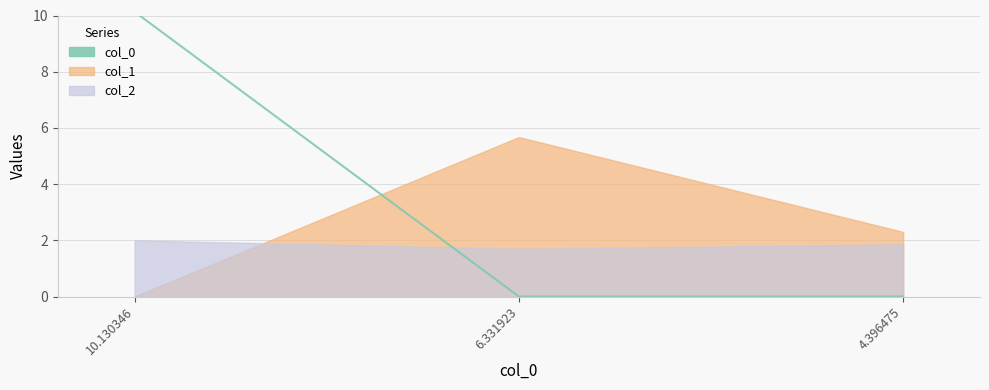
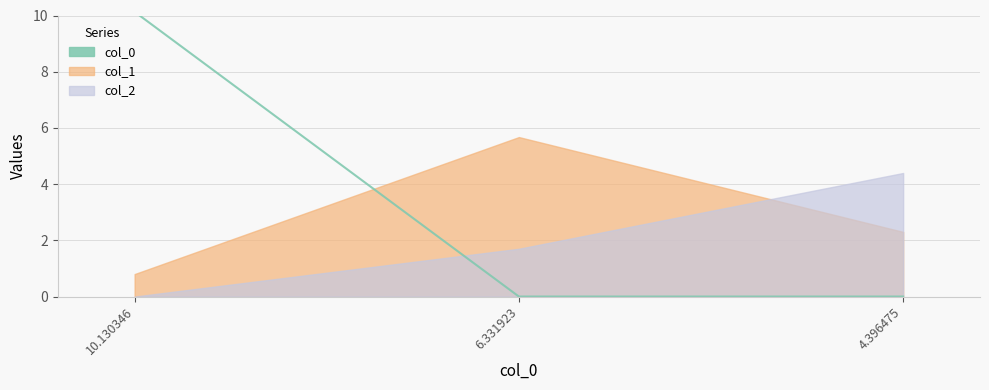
col_1, 10.130346: 0.0 -> 0.8
col_2, 10.130346: 2 -> 0
col_2, 4.396475: 1.9 -> 4.4
